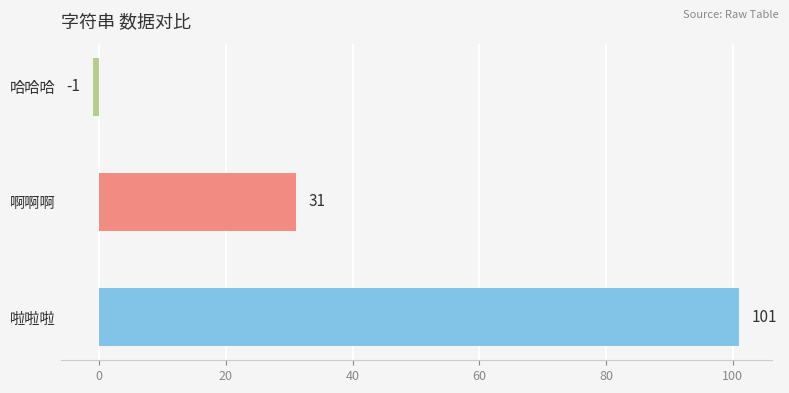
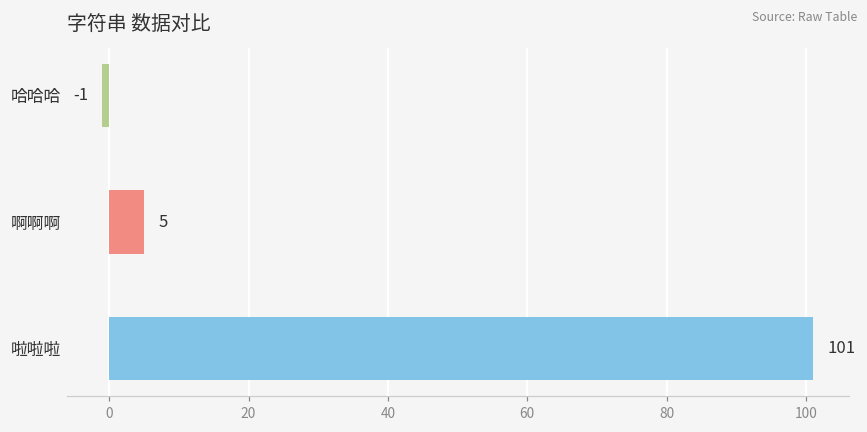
啊啊啊: 31 -> 5
